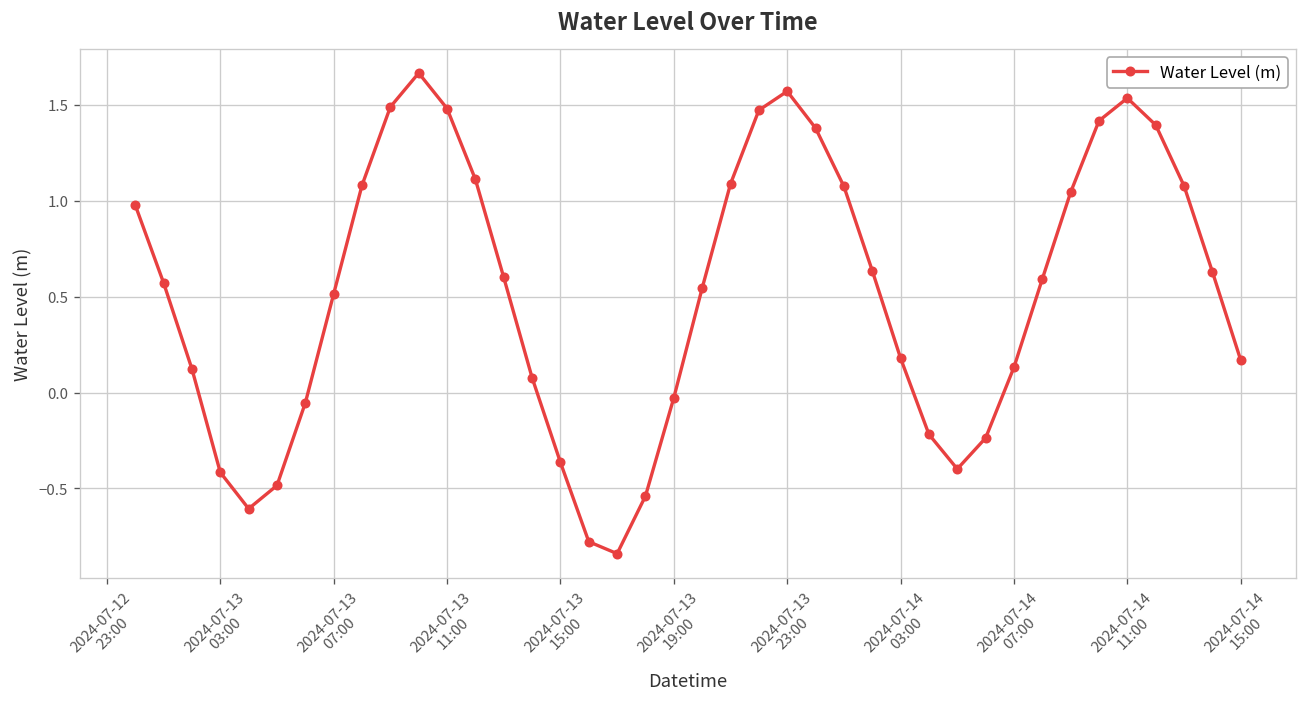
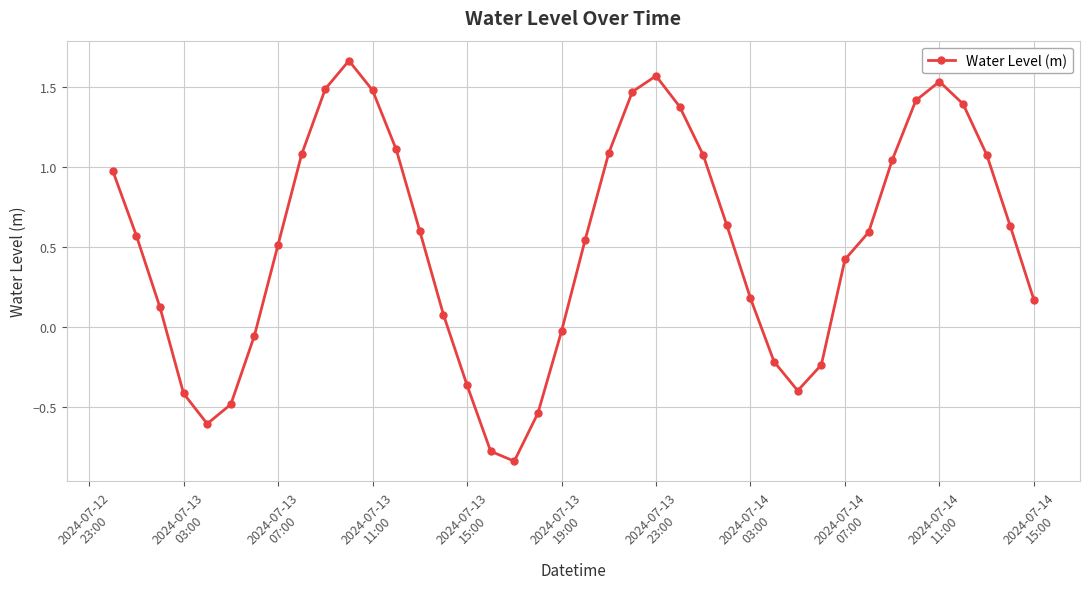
2024-07-14 07:00: 0.13 -> 0.42
